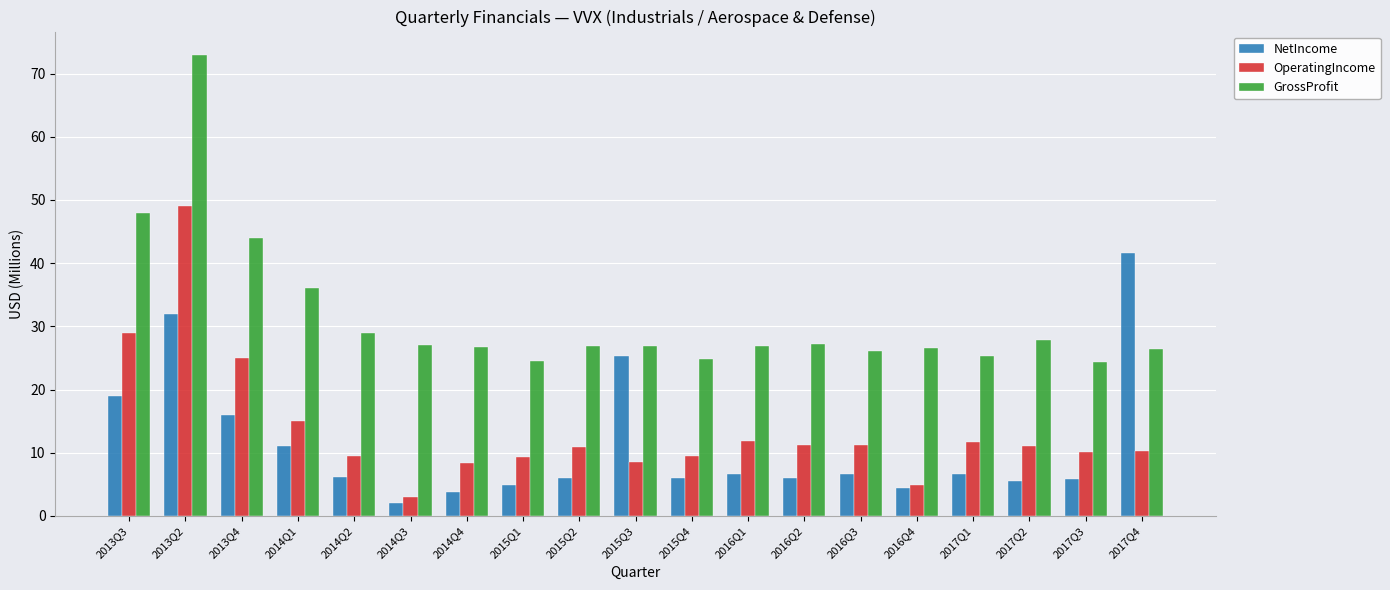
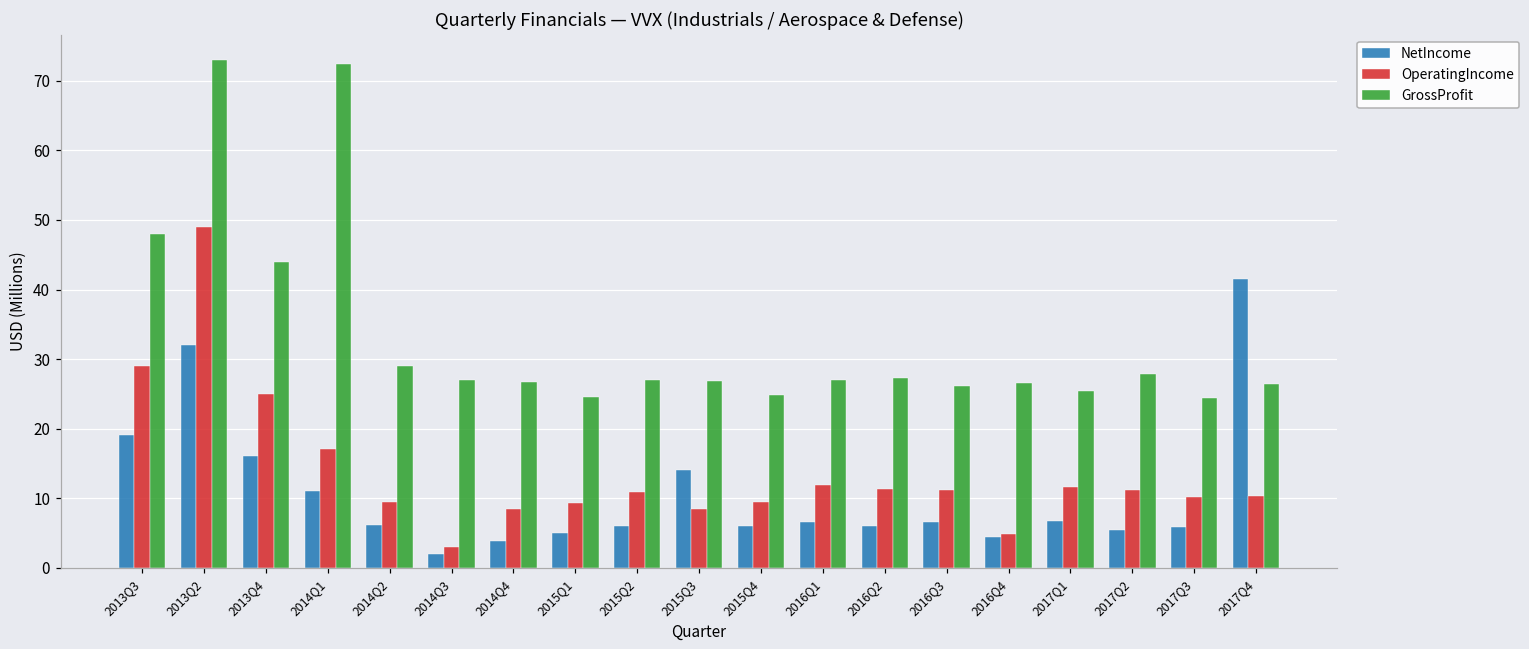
OperatingIncome, 2014Q1: 15 -> 17
GrossProfit, 2014Q1: 36 -> 72
NetIncome, 2015Q3: 25 -> 14
